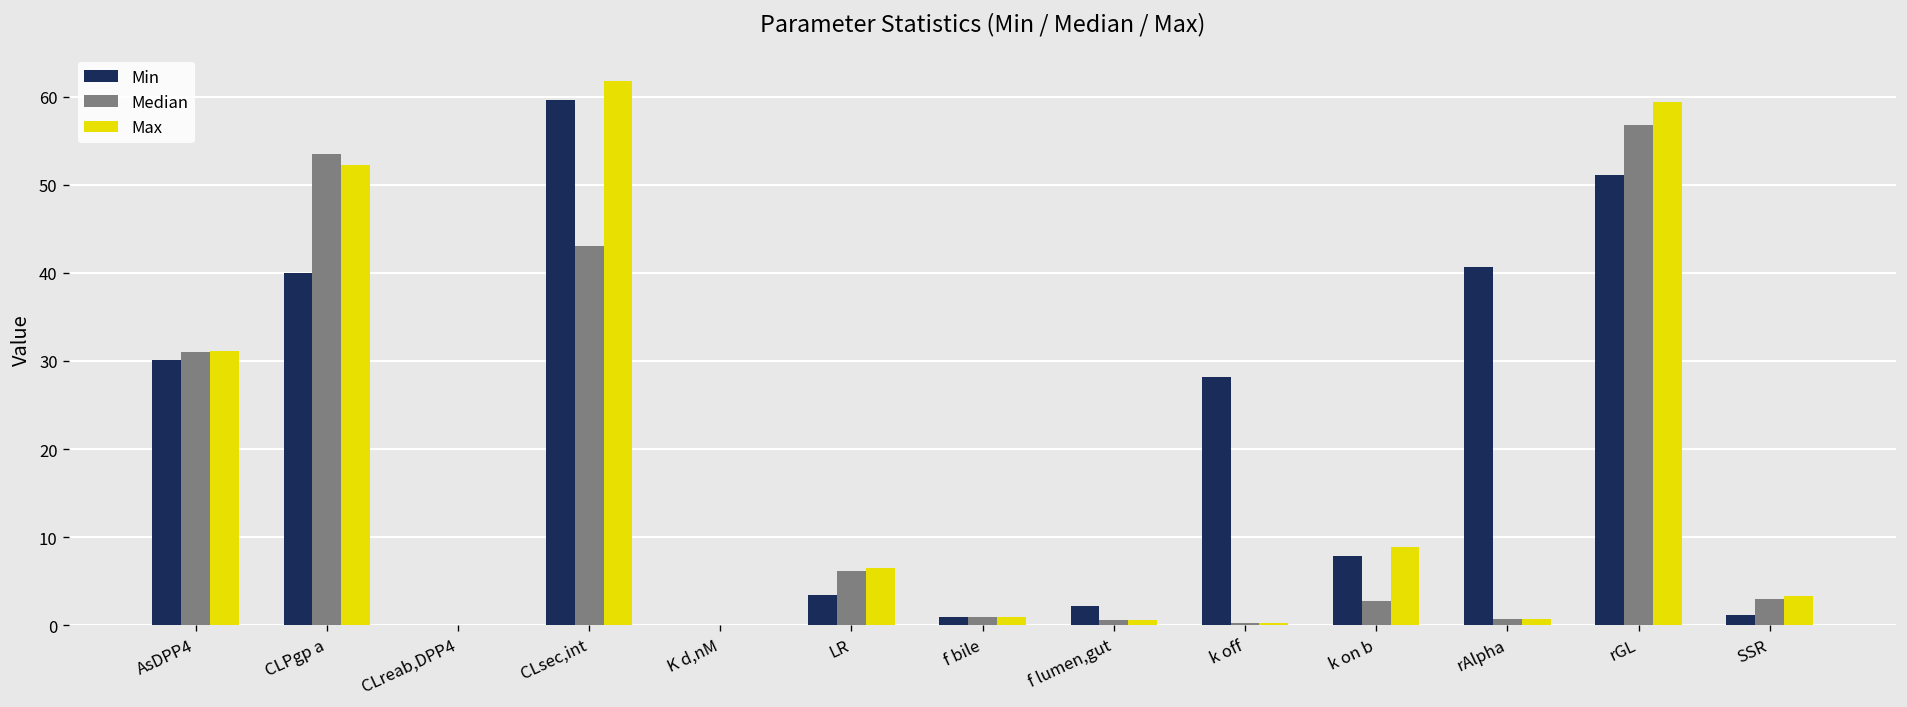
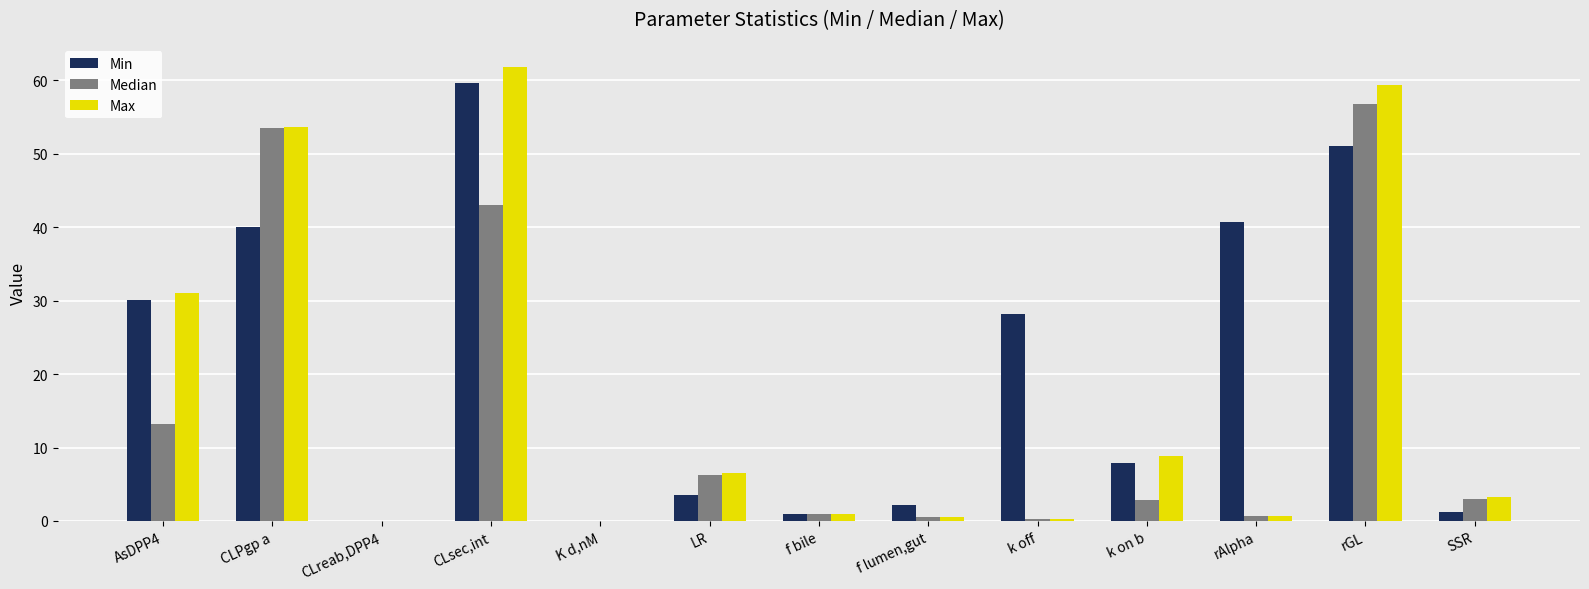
Median, AsDPP4: 31 -> 13
Max, CLPgp a: 52 -> 54
